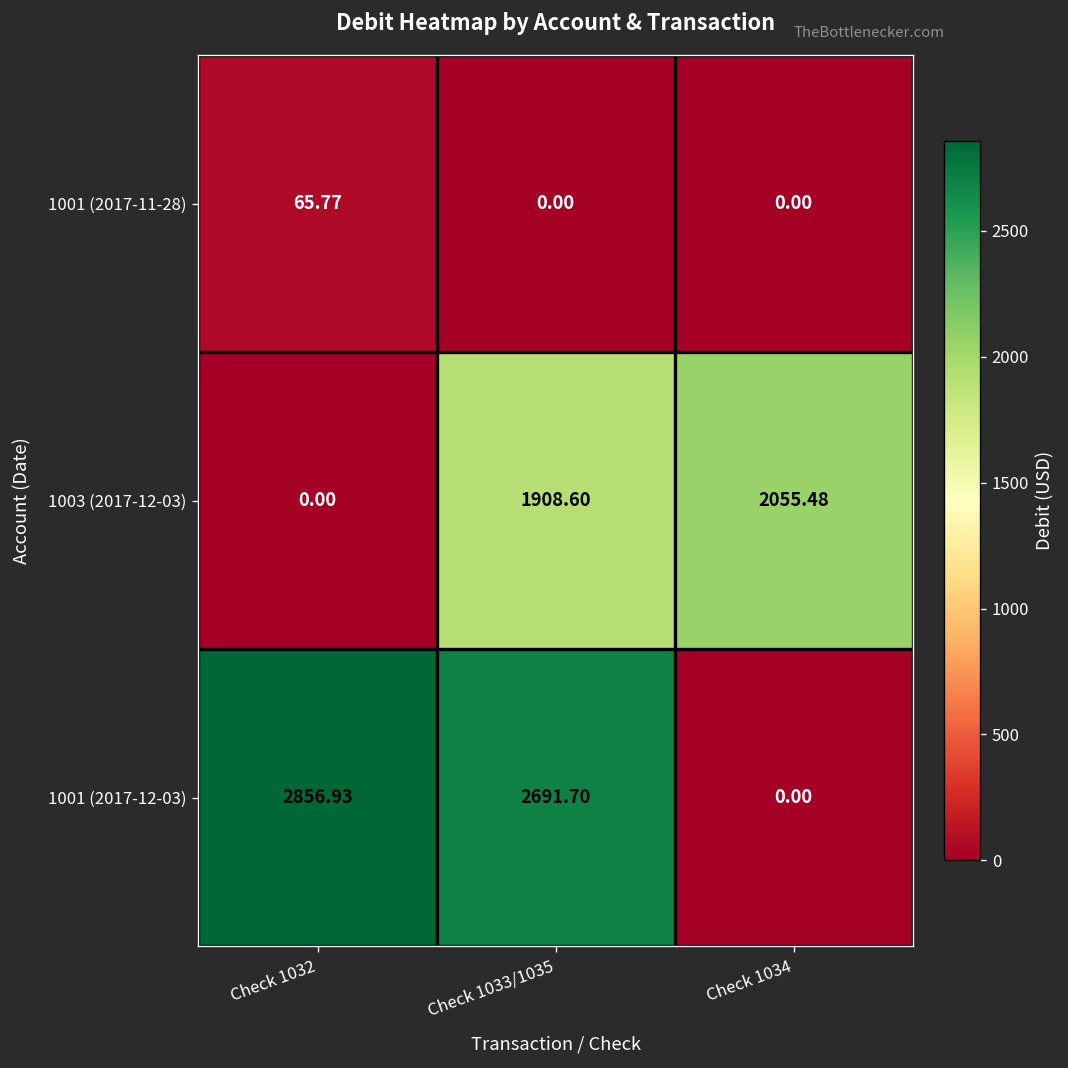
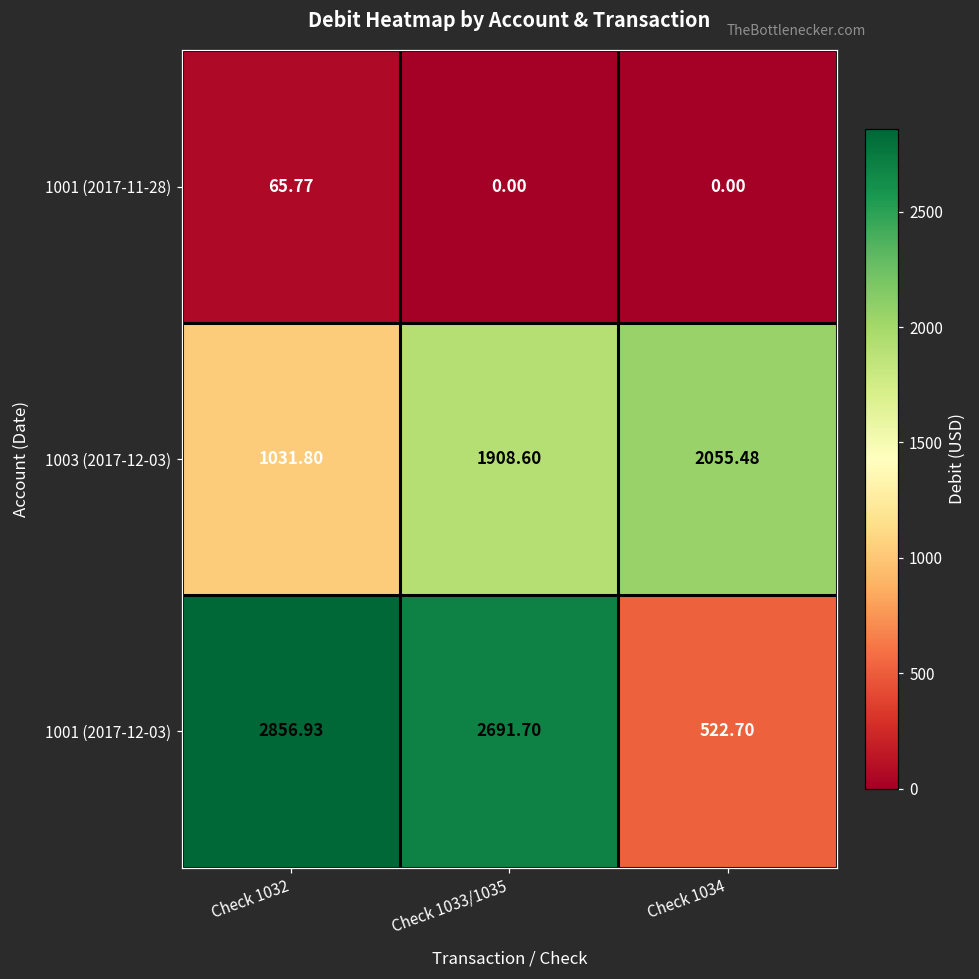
1003 (2017-12-03), Check 1032: 0.00 -> 1031.80
1001 (2017-12-03), Check 1034: 0.00 -> 522.70
